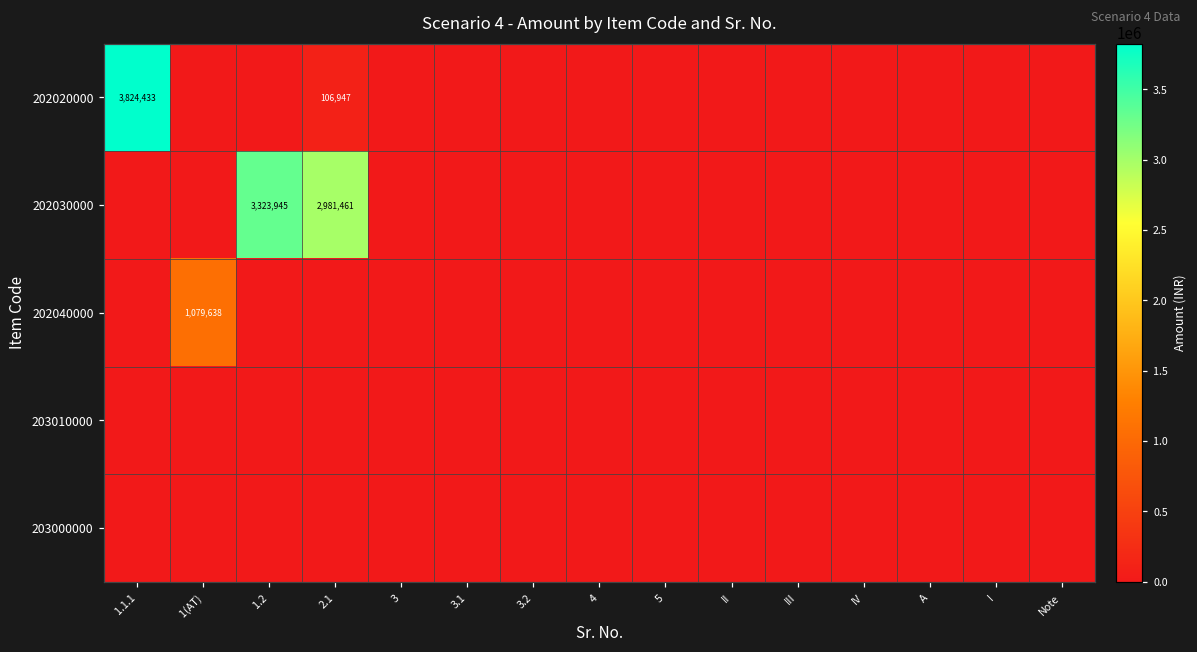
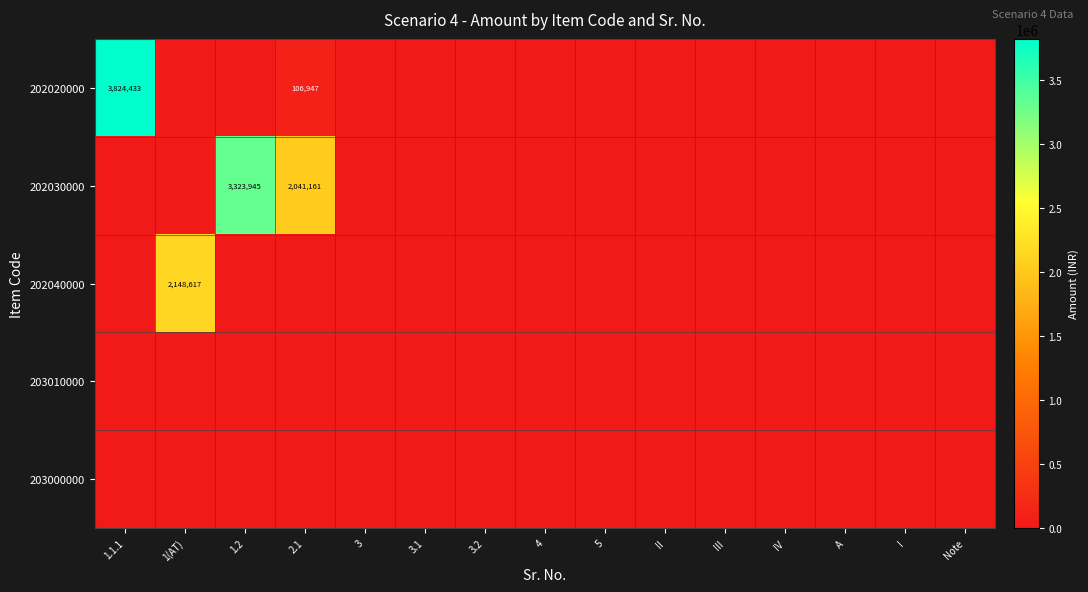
202030000, 2.1: 2,981,461 -> 2,041,161
202040000, 1(AT): 1,079,638 -> 2,148,617
